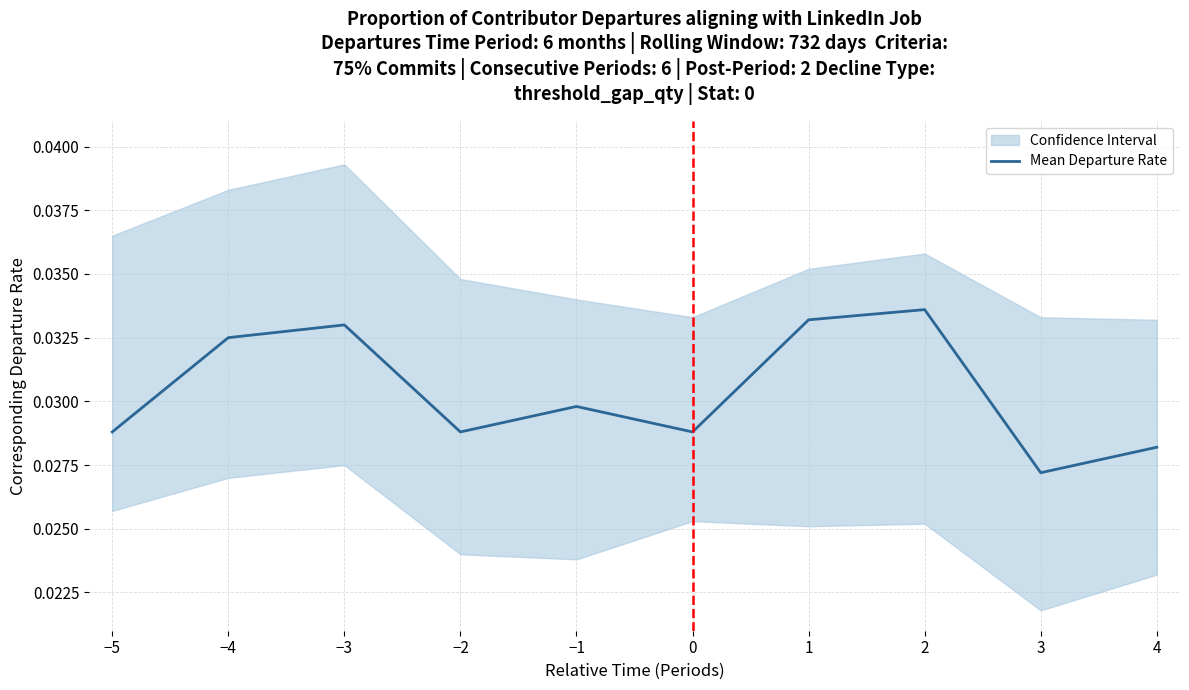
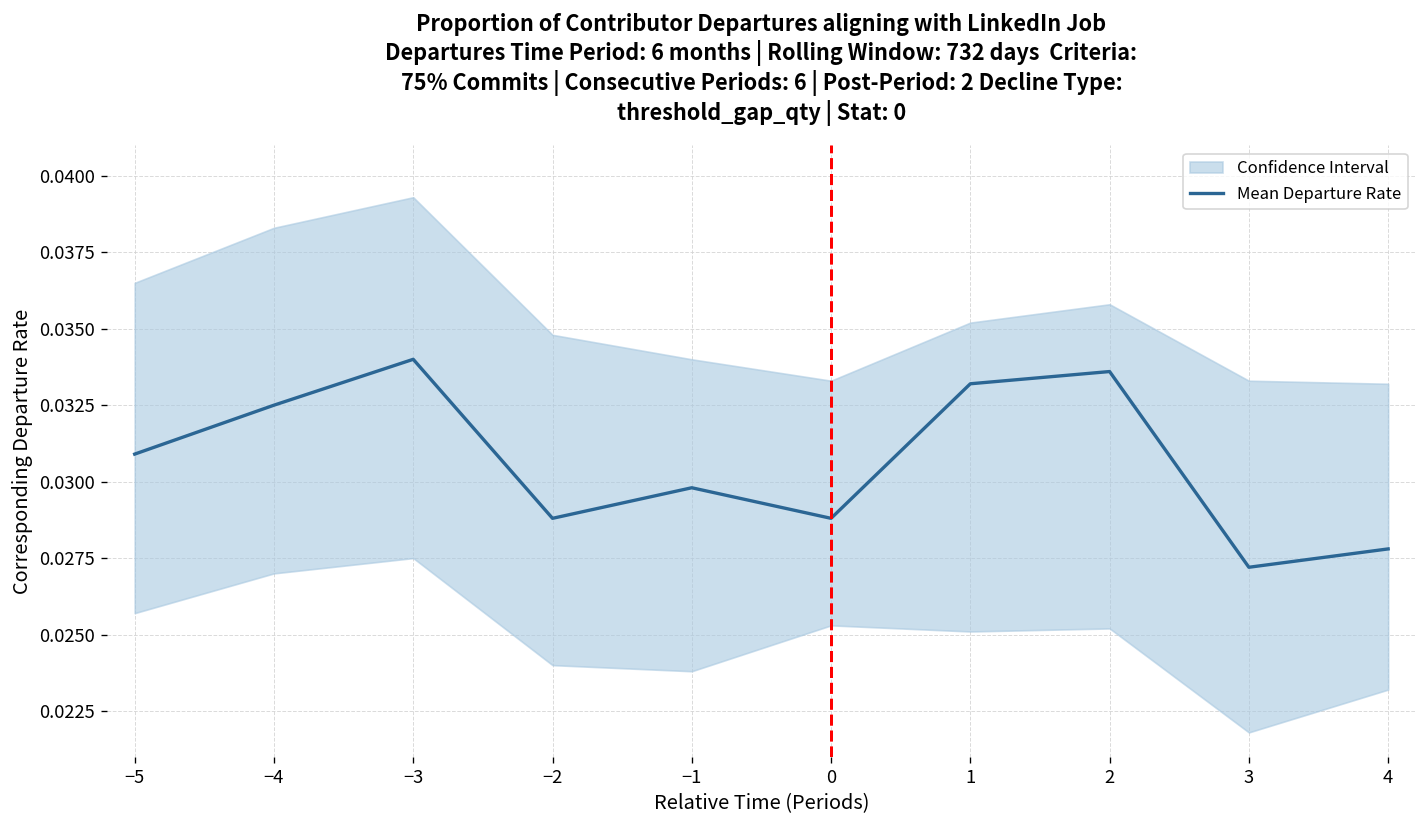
Mean Departure Rate, −5: 0.0288 -> 0.0309
Mean Departure Rate, −3: 0.033 -> 0.034
Mean Departure Rate, 4: 0.0282 -> 0.0278
